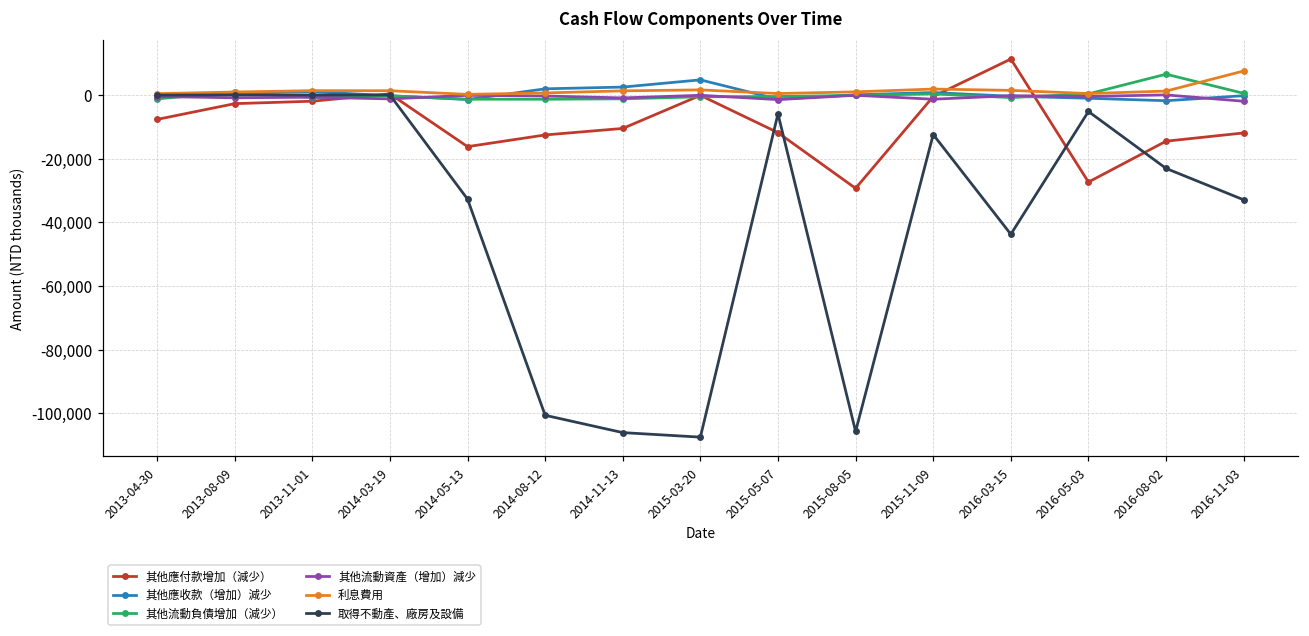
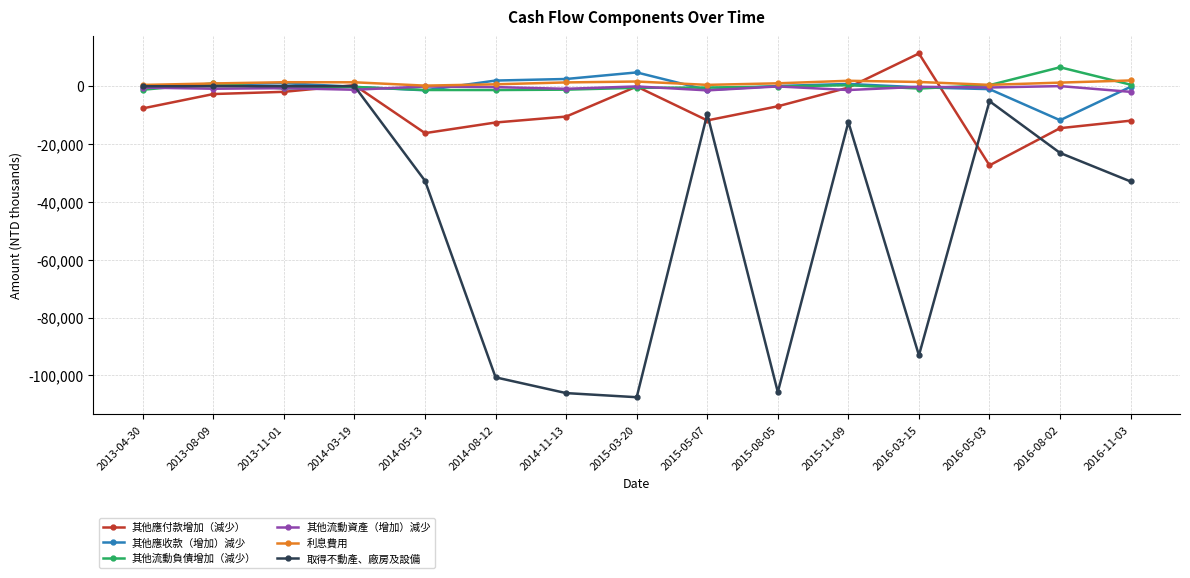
取得不動產、廠房及設備, 2015-05-07: -6,000 -> -10,000
其他應付款增加（減少）, 2015-08-05: -29,000 -> -7,000
取得不動產、廠房及設備, 2016-03-15: -44,000 -> -93,000
其他應收款（增加）減少, 2016-08-02: -2,000 -> -12,000
利息費用, 2016-11-03: 8,000 -> 2,000
